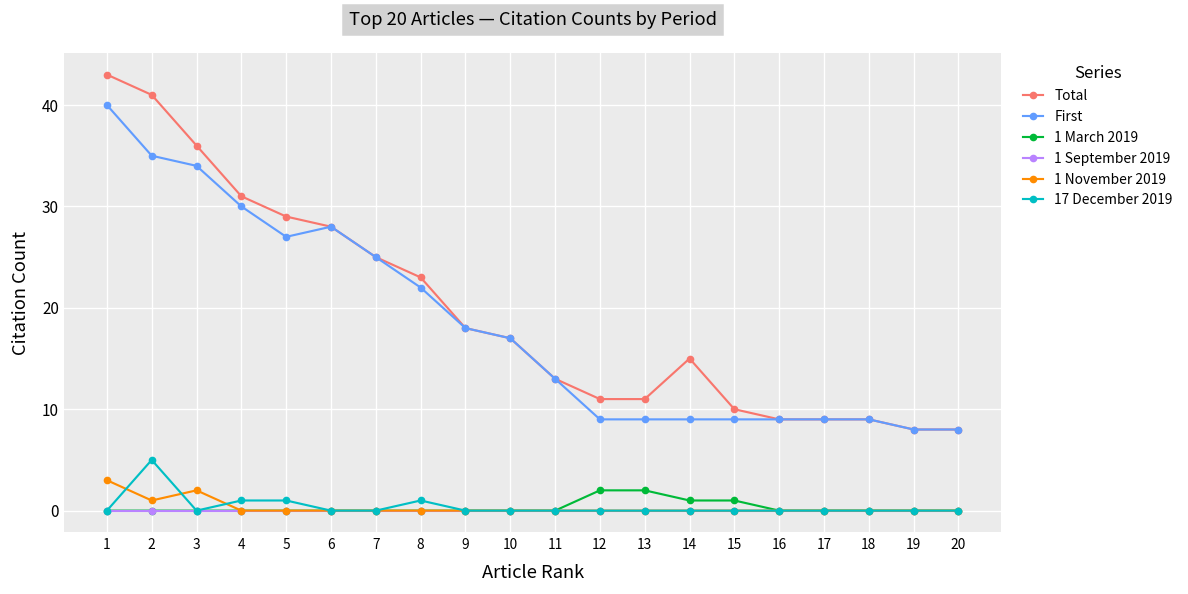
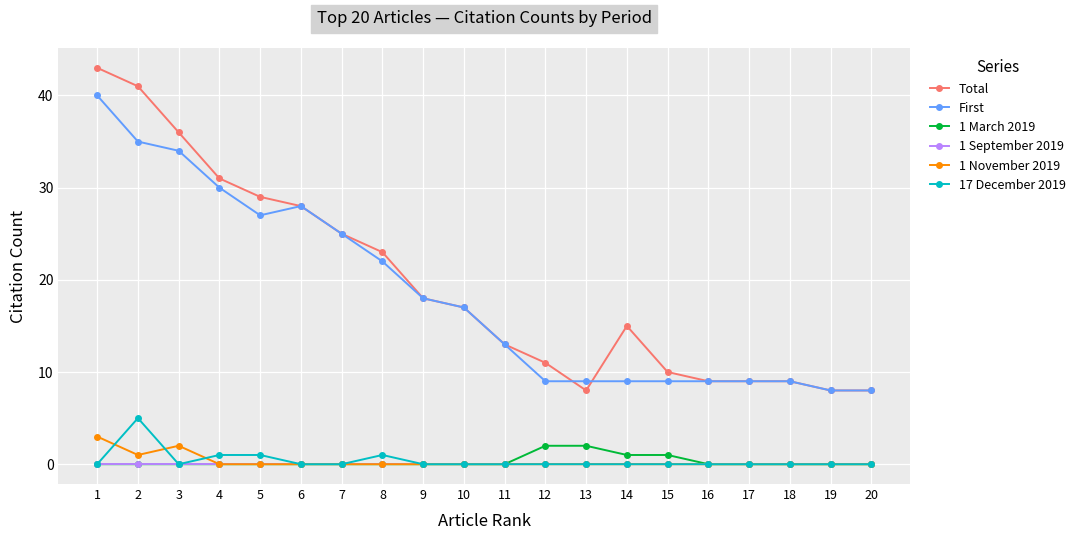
Total, 13: 11 -> 8
